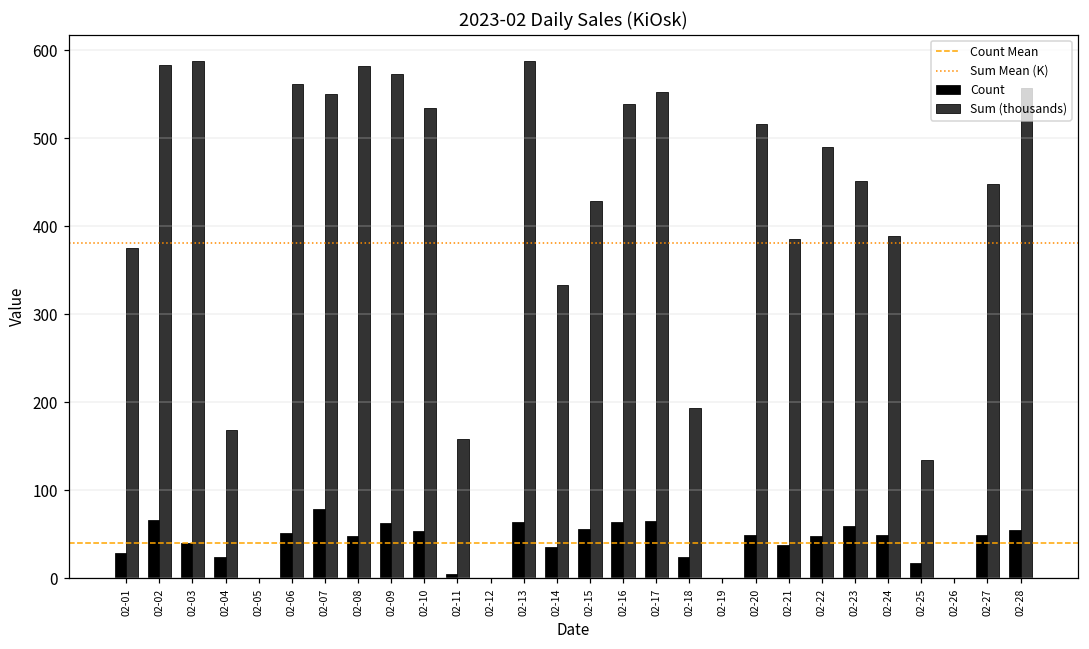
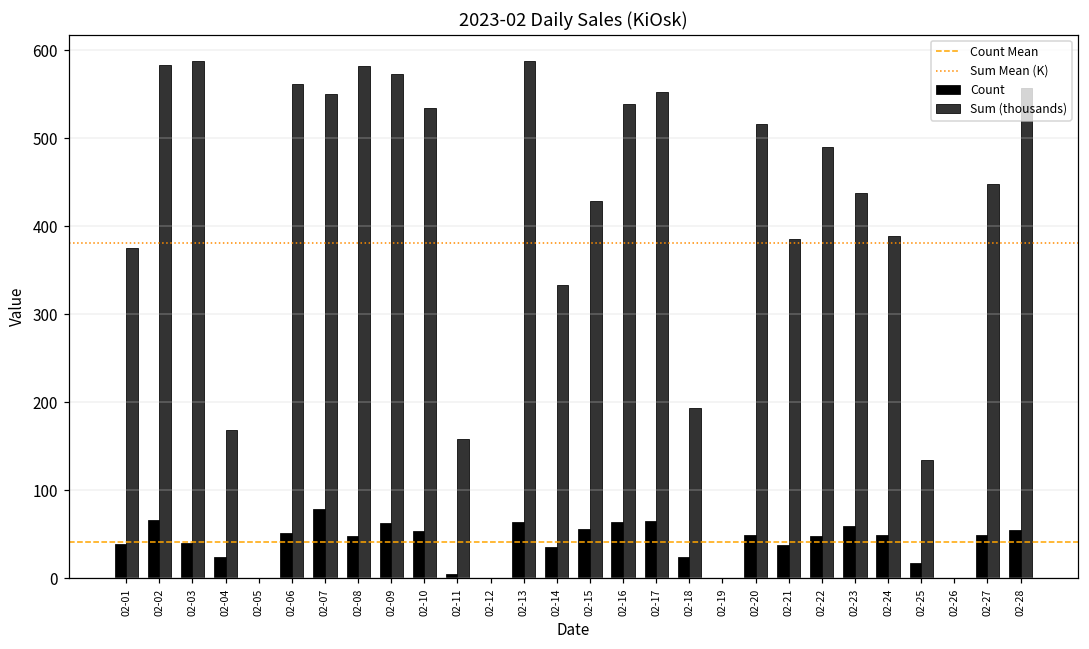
Count, 02-01: 30 -> 40
Sum (thousands), 02-23: 450 -> 440
